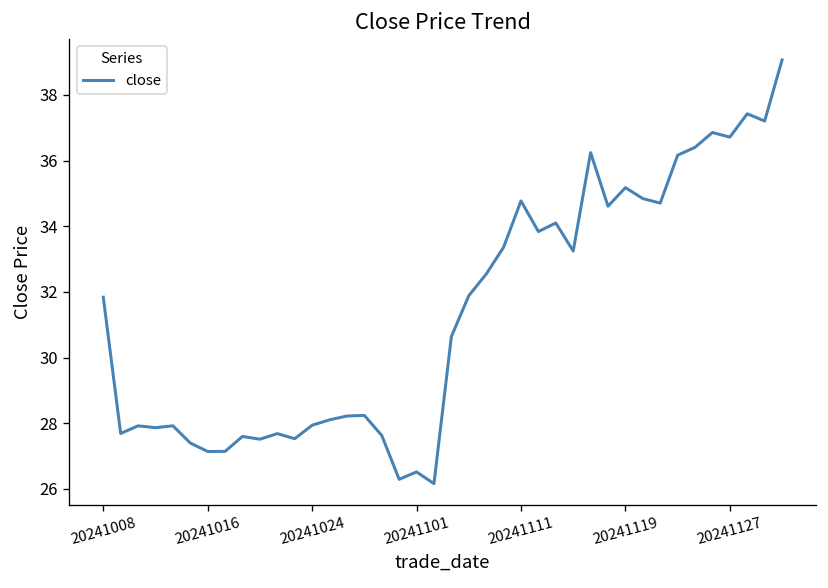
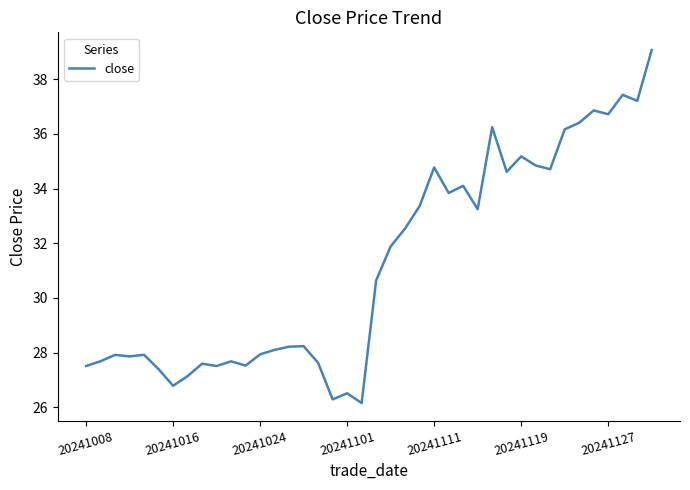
20241008: 31.8 -> 27.5
20241016: 27.1 -> 26.8
